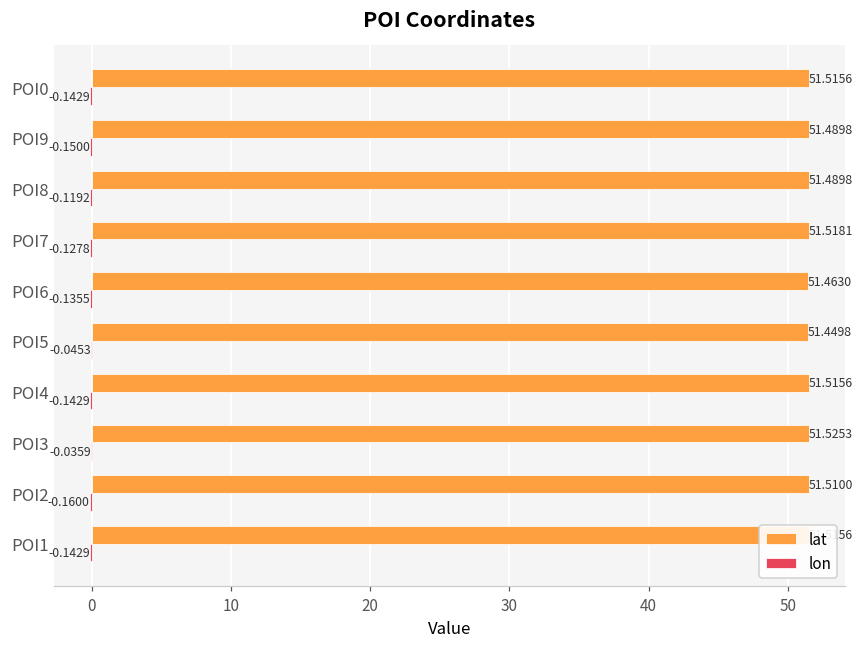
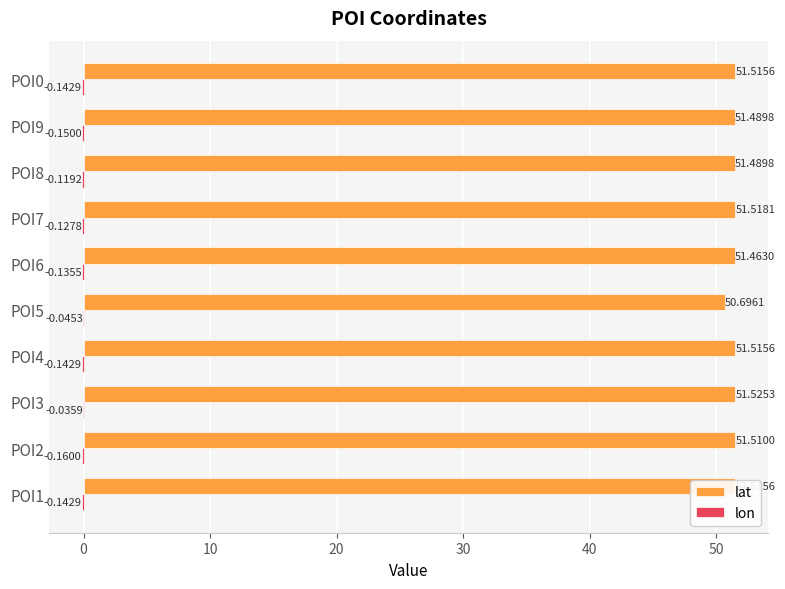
lat, POI5: 51.4498 -> 50.6961
